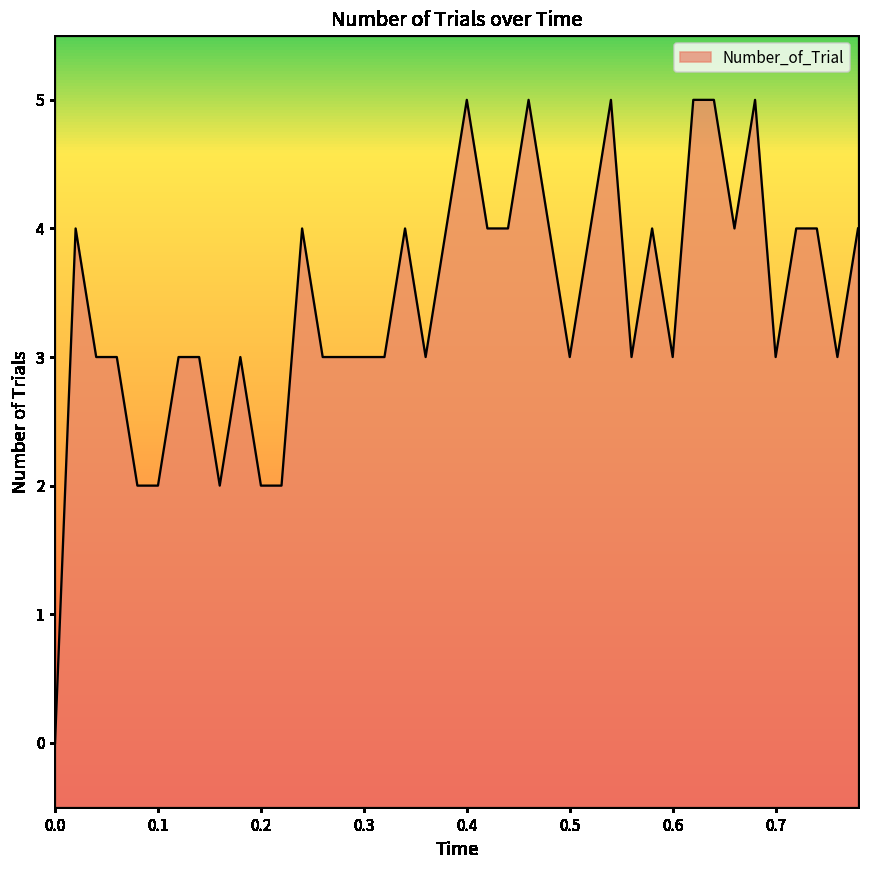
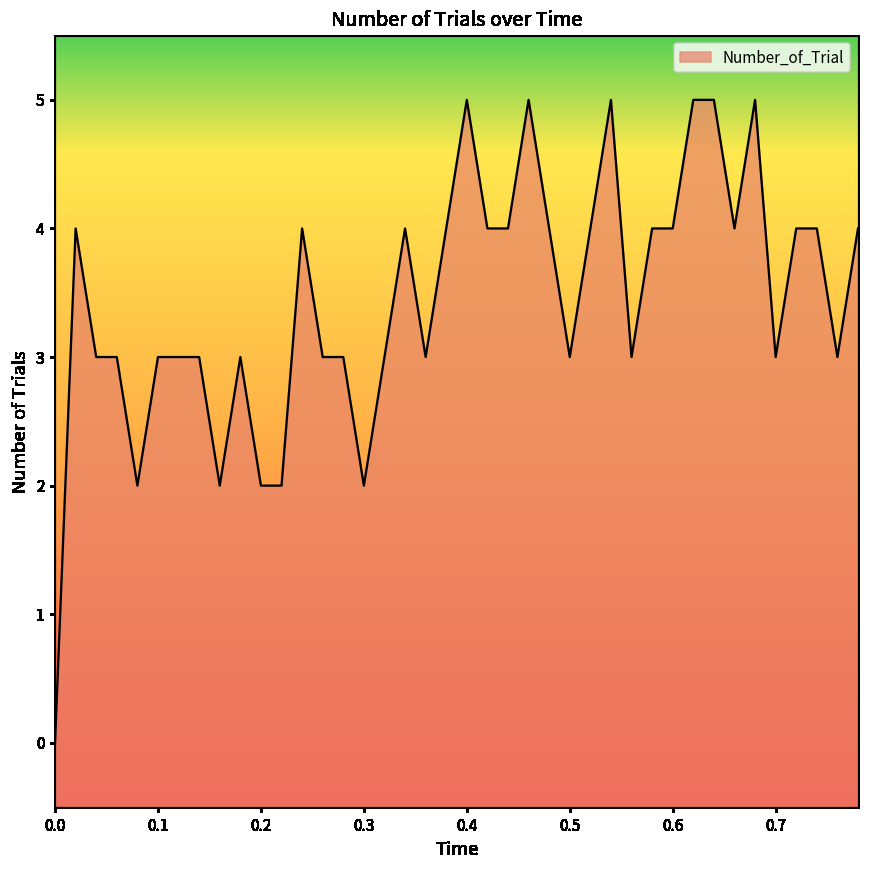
0.1: 2 -> 3
0.3: 3 -> 2
0.6: 3 -> 4
